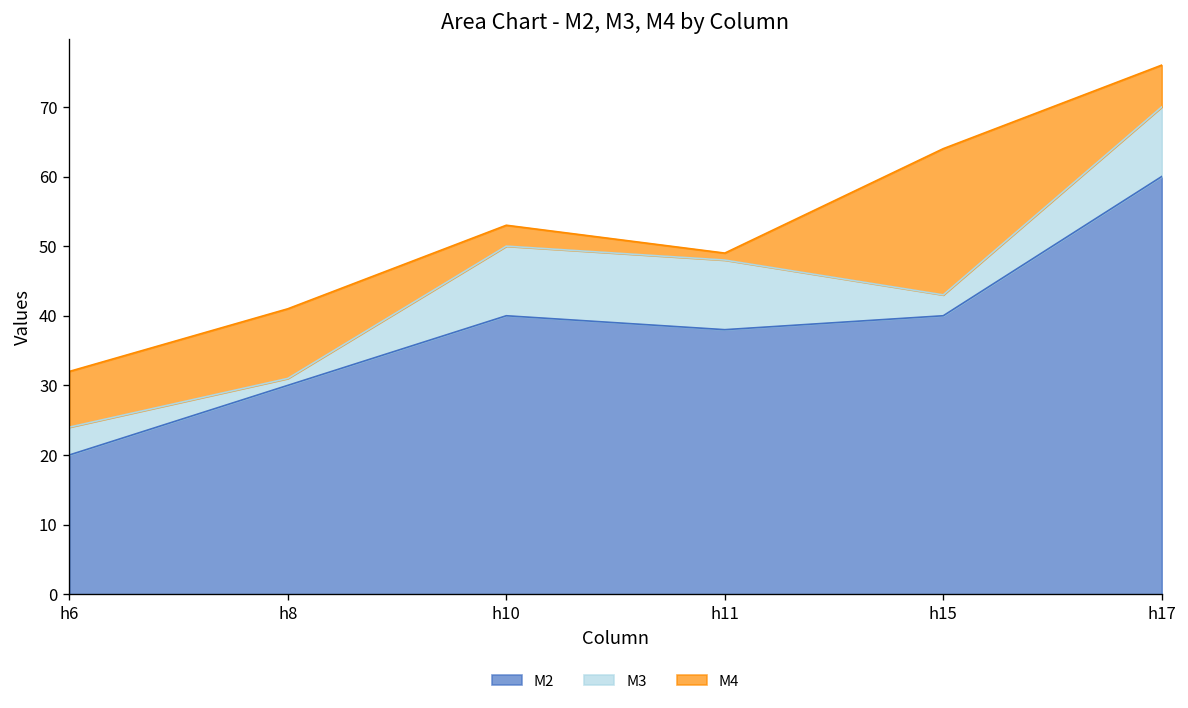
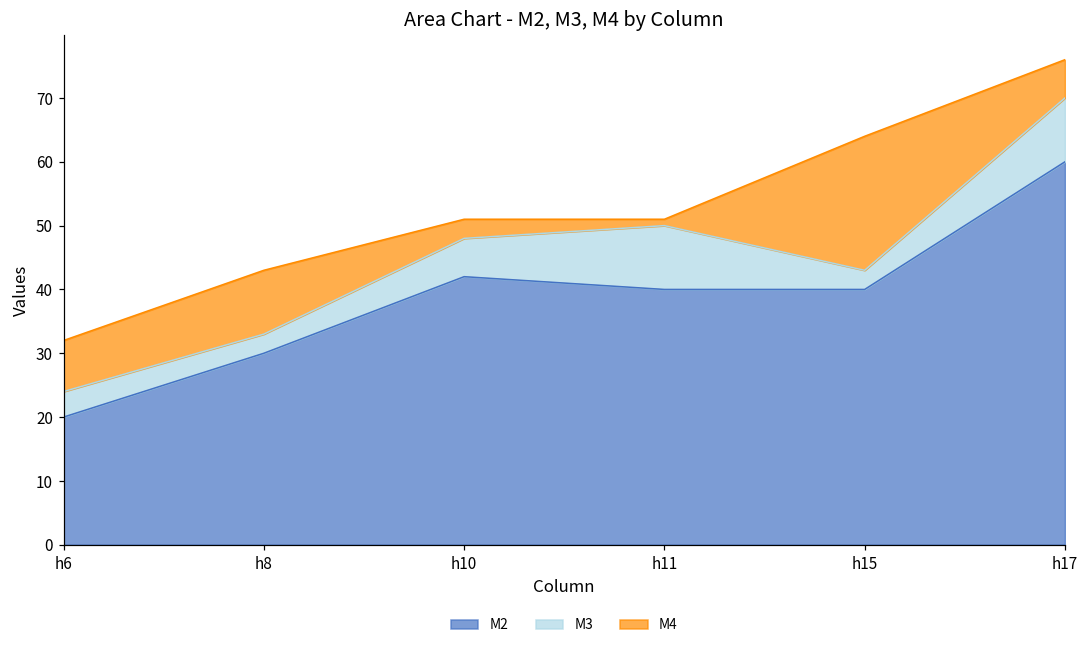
M3, h8: 1 -> 3
M2, h10: 40 -> 42
M3, h10: 10 -> 6
M2, h11: 38 -> 40
